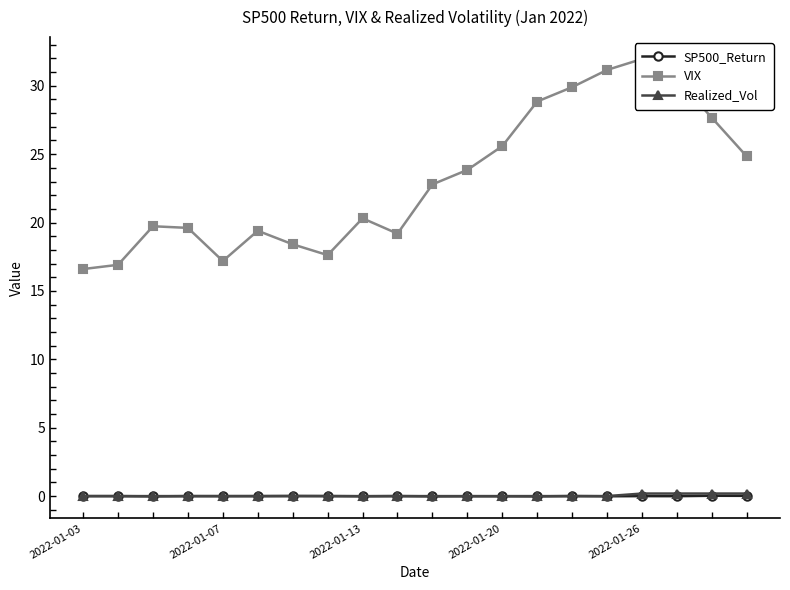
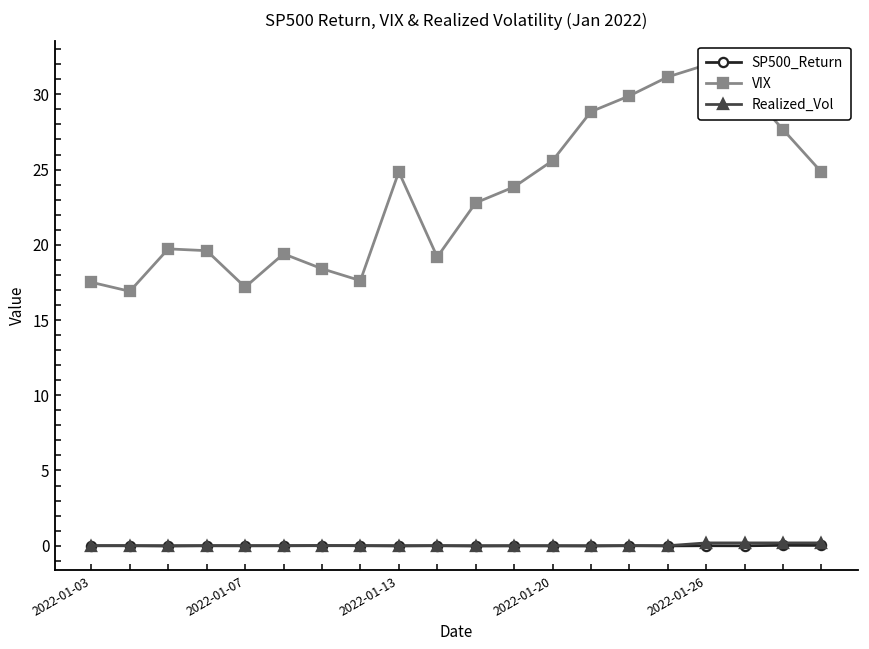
VIX, 2022-01-03: 16.6 -> 17.5
VIX, 2022-01-13: 20.3 -> 24.9
